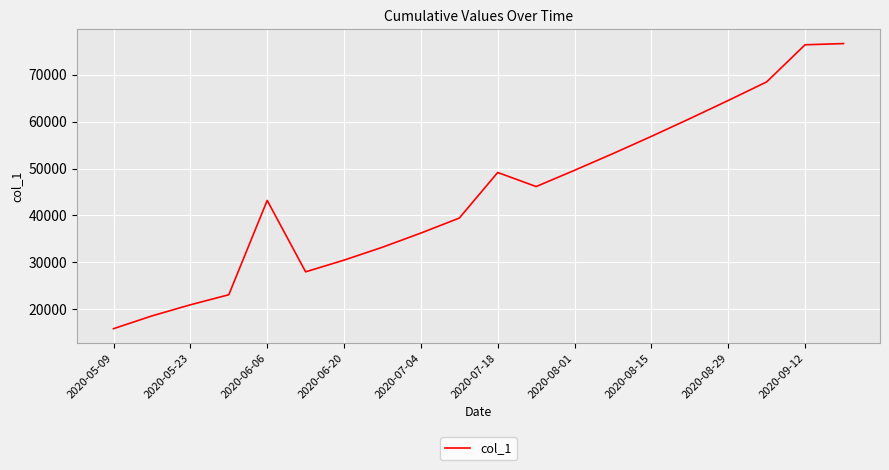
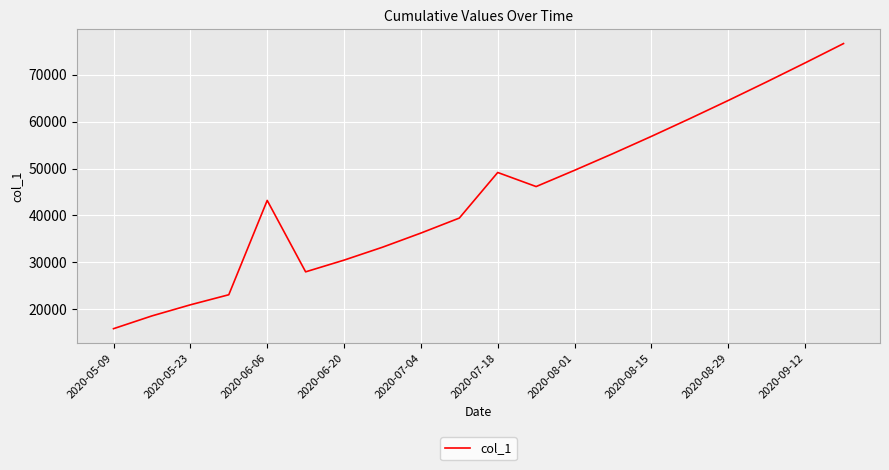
2020-09-12: 76000 -> 73000
